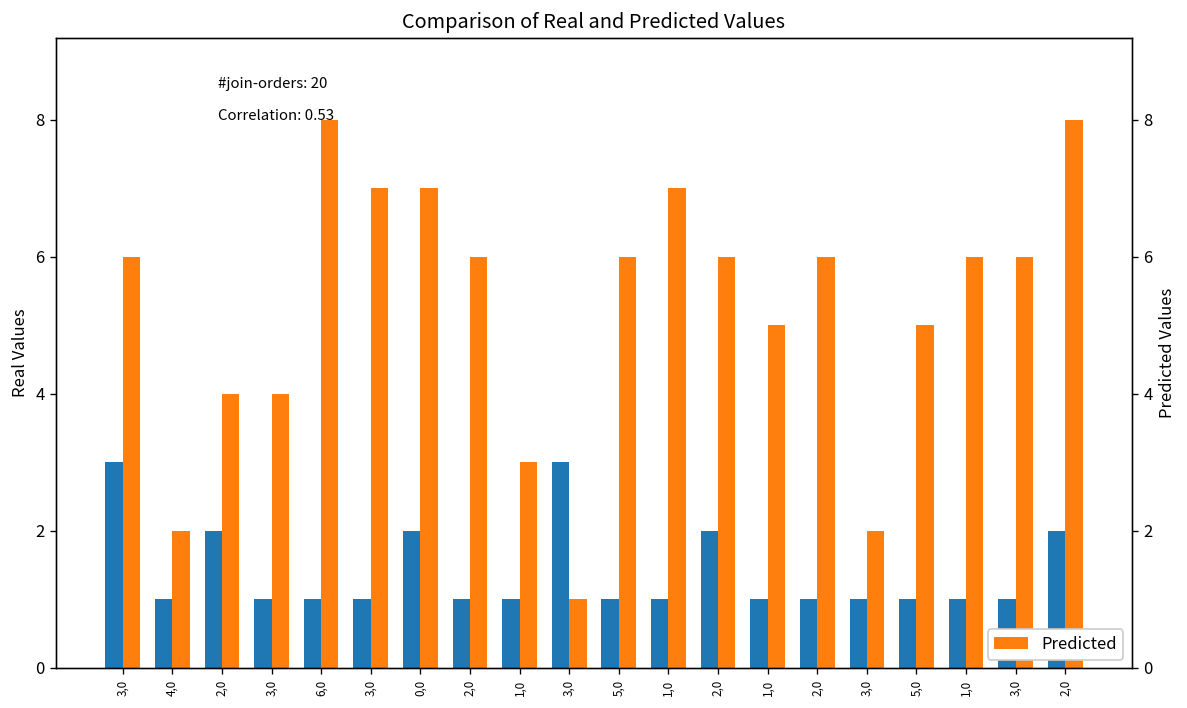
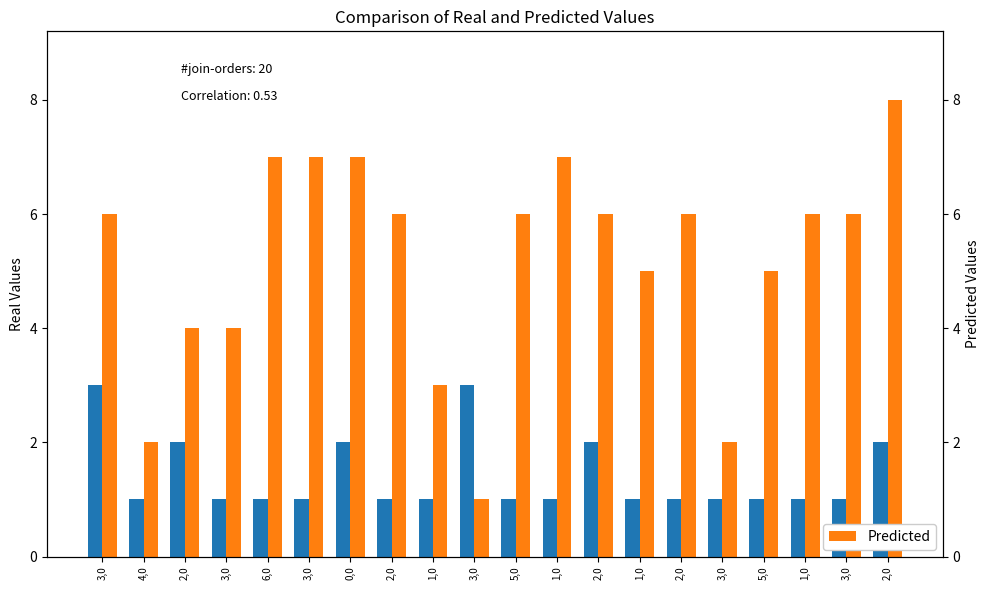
Predicted, 6,0: 8 -> 7
